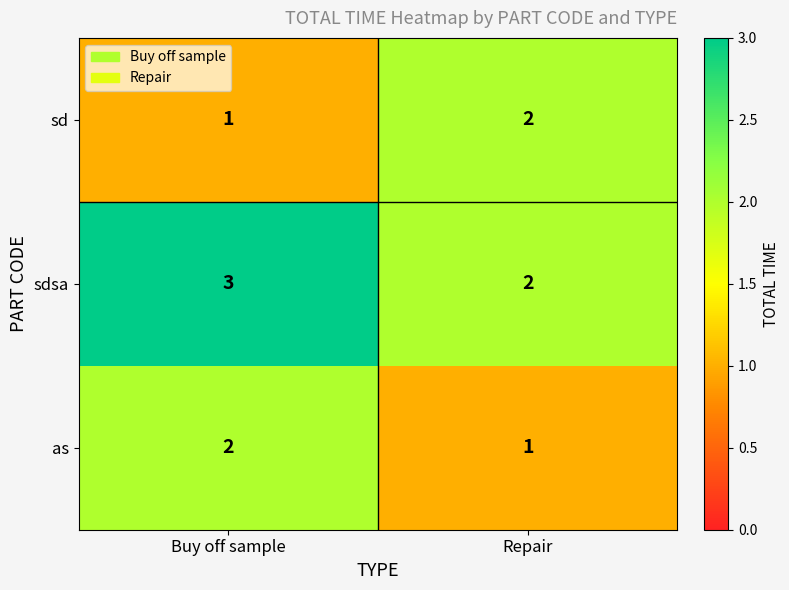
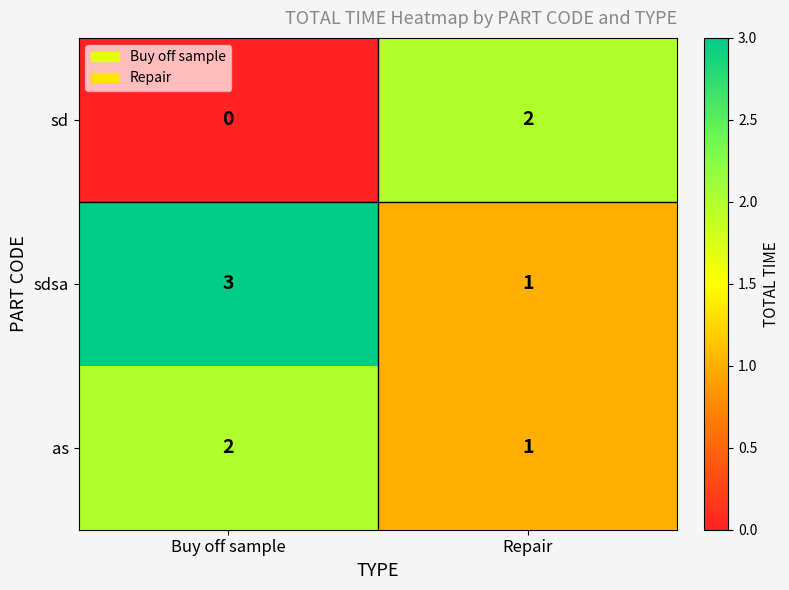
sd, Buy off sample: 1 -> 0
sdsa, Repair: 2 -> 1
